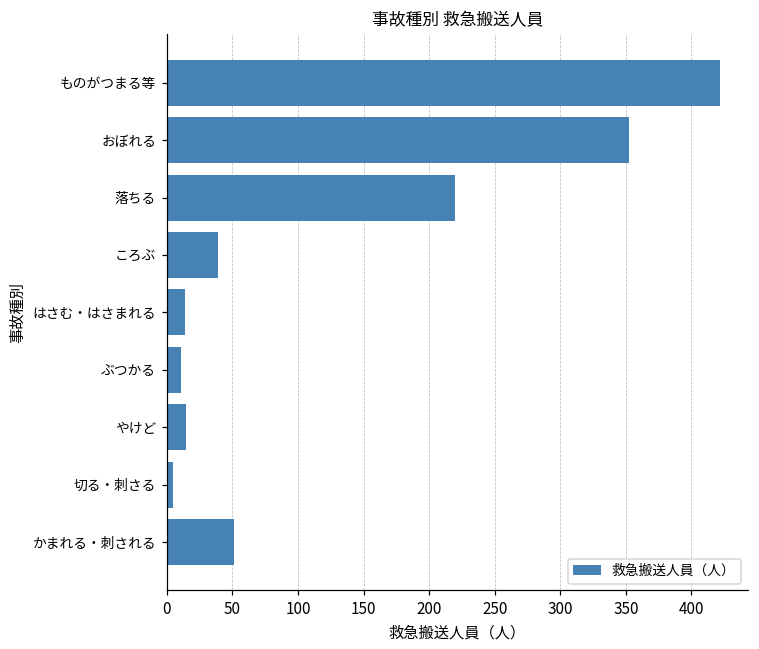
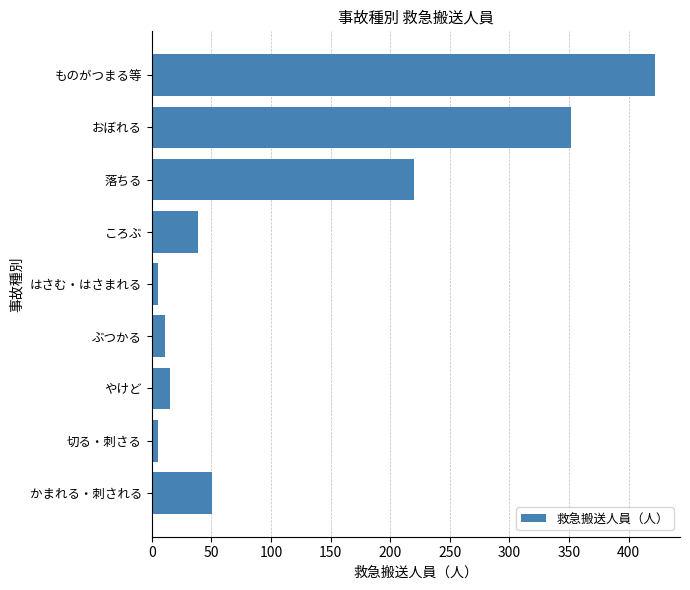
はさむ・はさまれる: 14 -> 5
